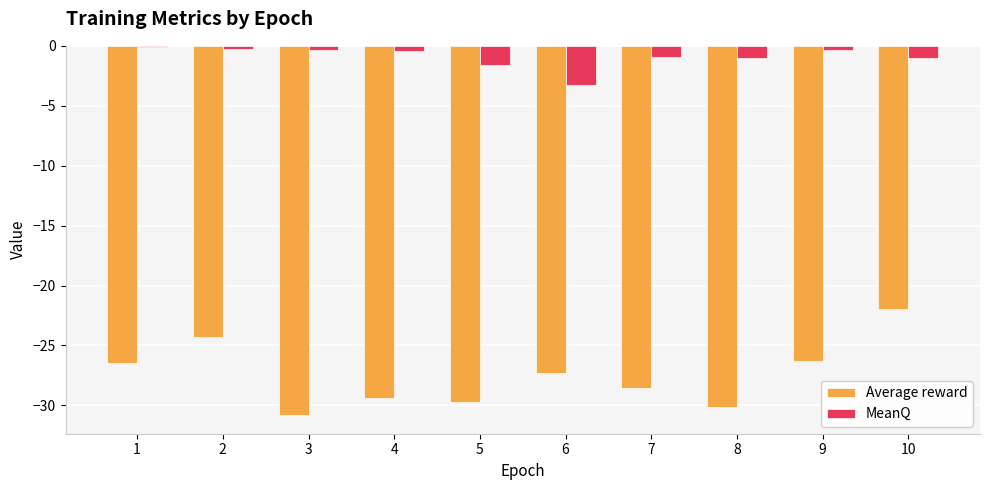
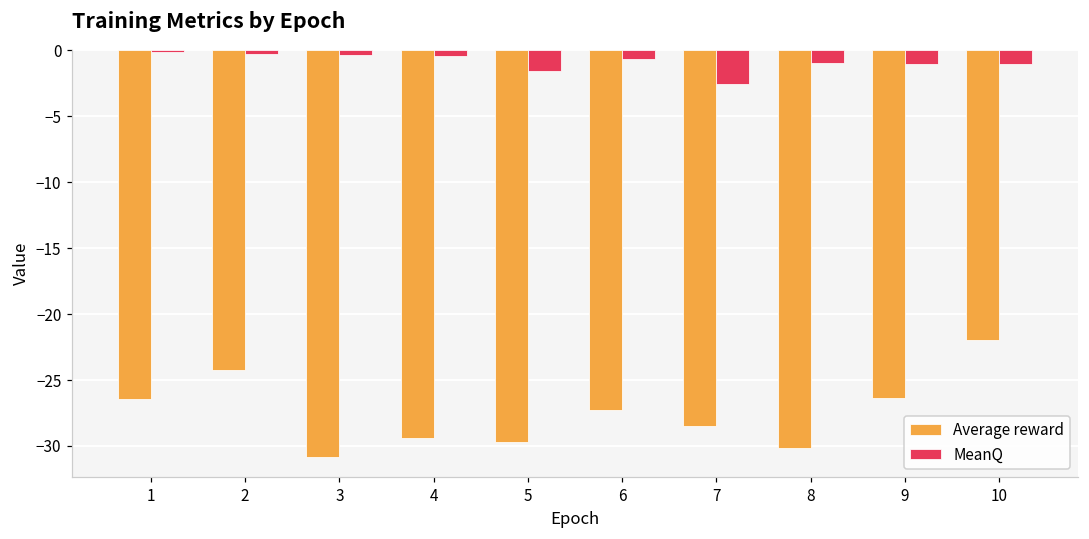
MeanQ, 6: -3.2 -> -0.6
MeanQ, 7: -0.9 -> -2.5
MeanQ, 9: -0.4 -> -1.0
